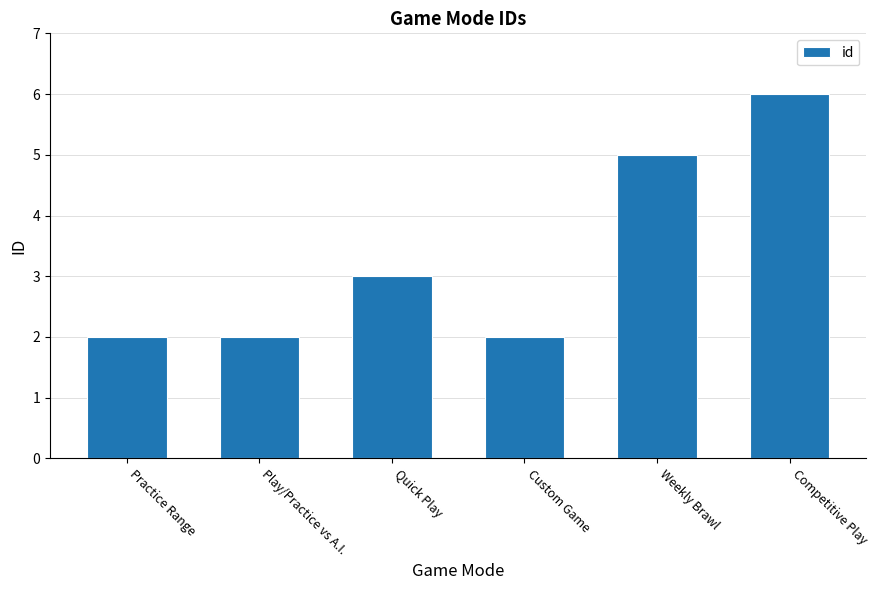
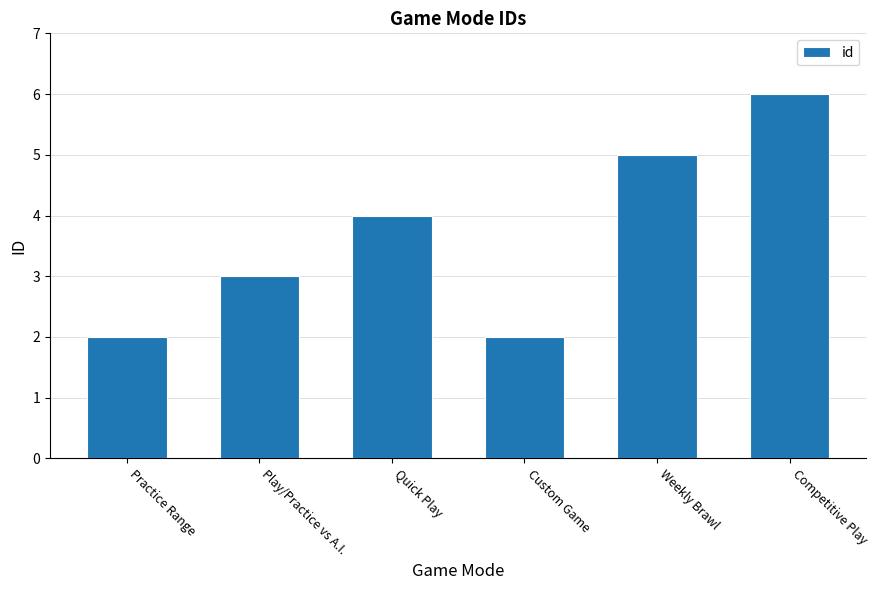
Play/Practice vs A.I.: 2 -> 3
Quick Play: 3 -> 4
